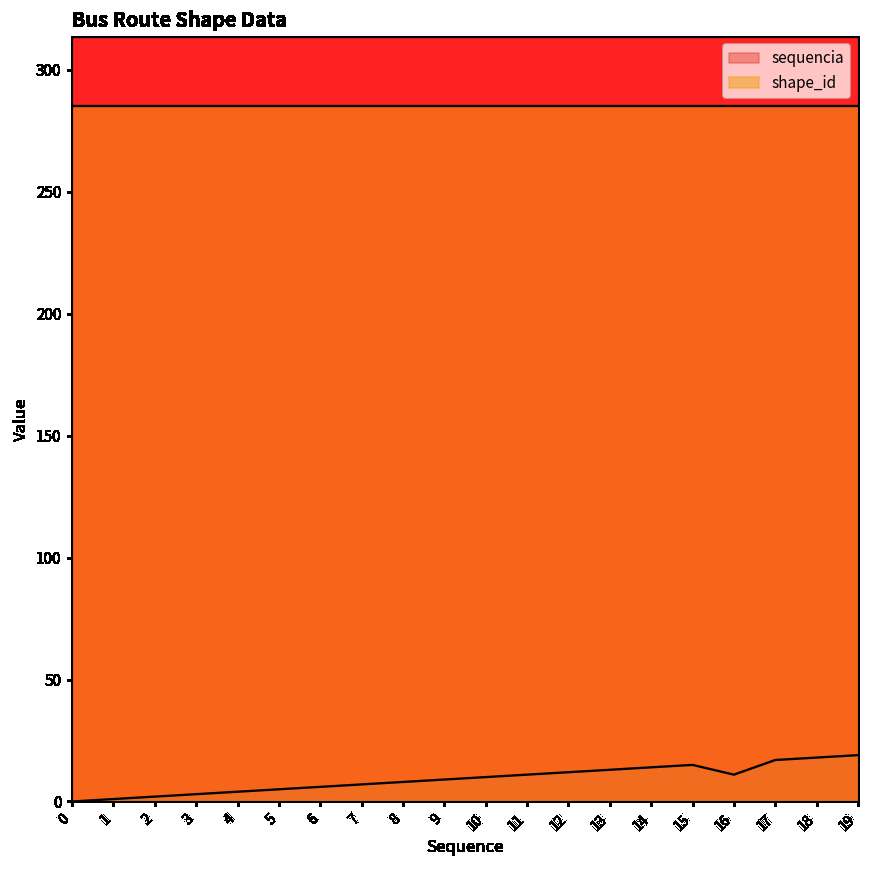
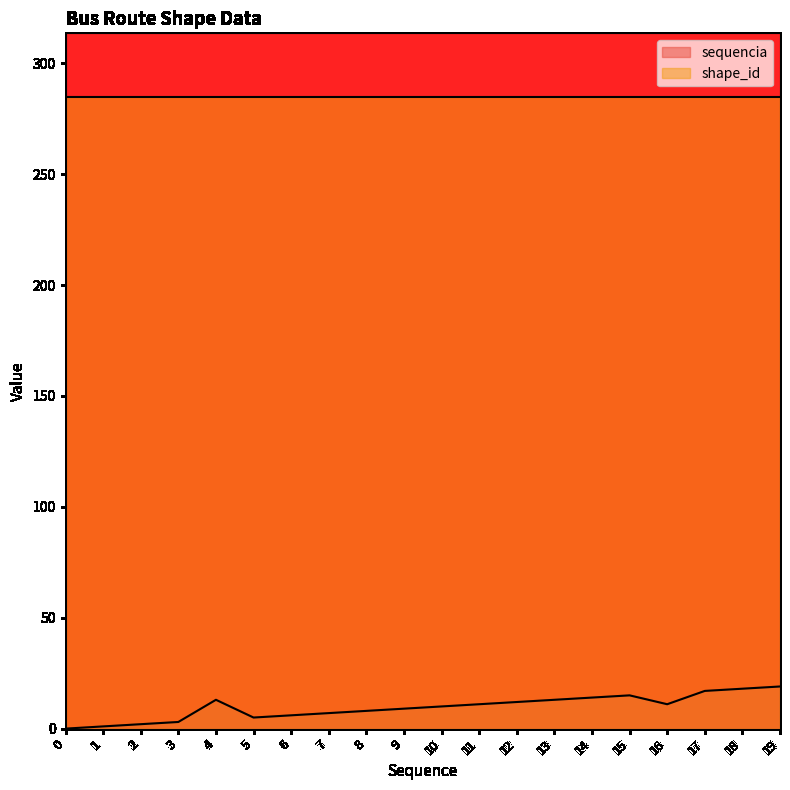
sequencia, 4: 4 -> 13
